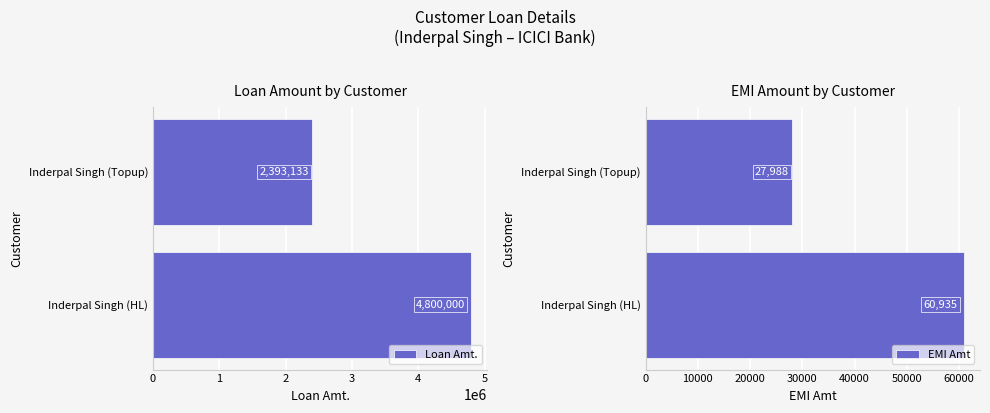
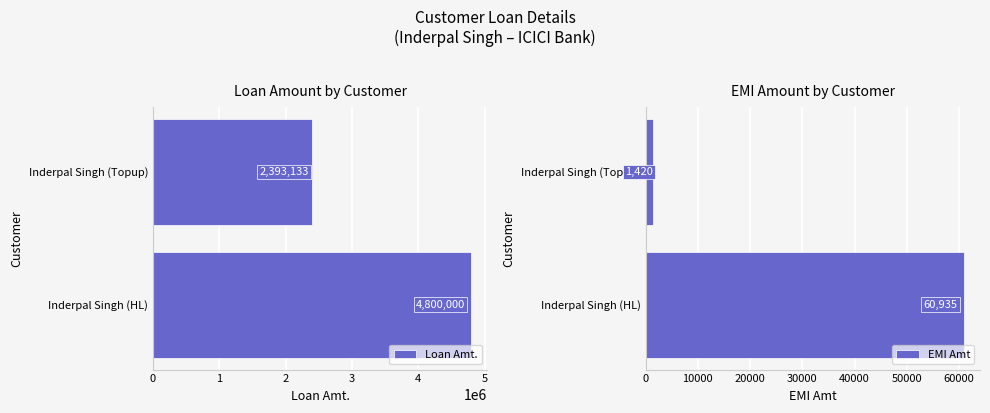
EMI Amount by Customer, Inderpal Singh (Topup): 27,988 -> 1,420
